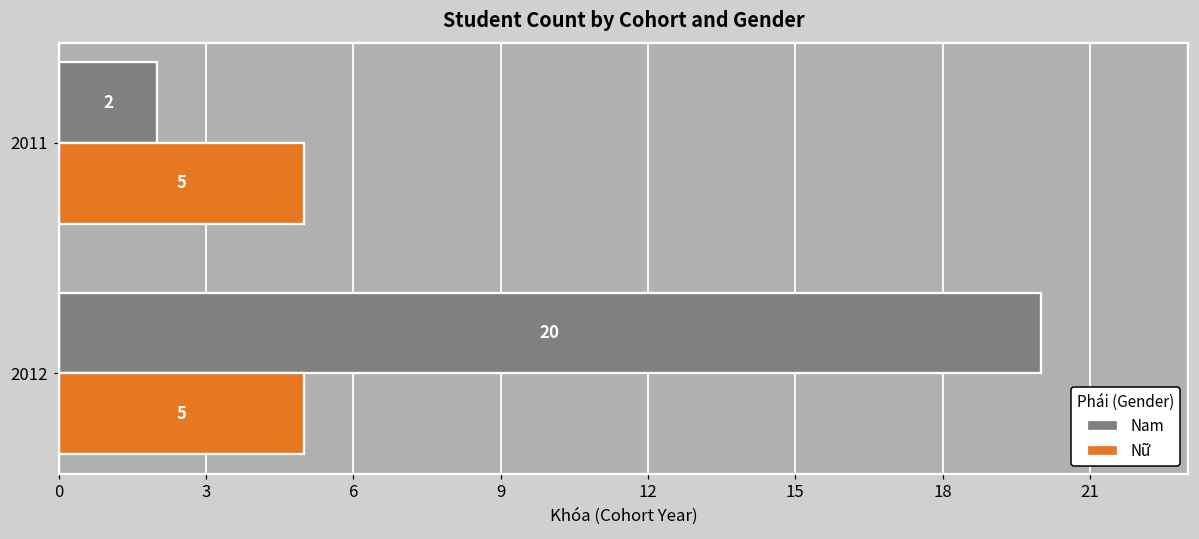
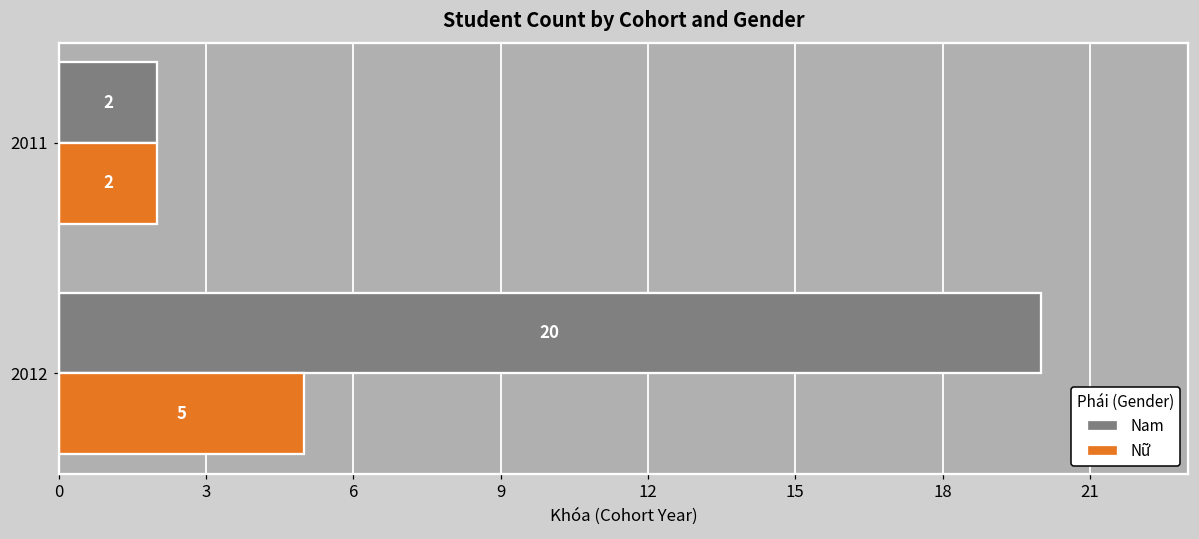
Nữ, 2011: 5 -> 2
